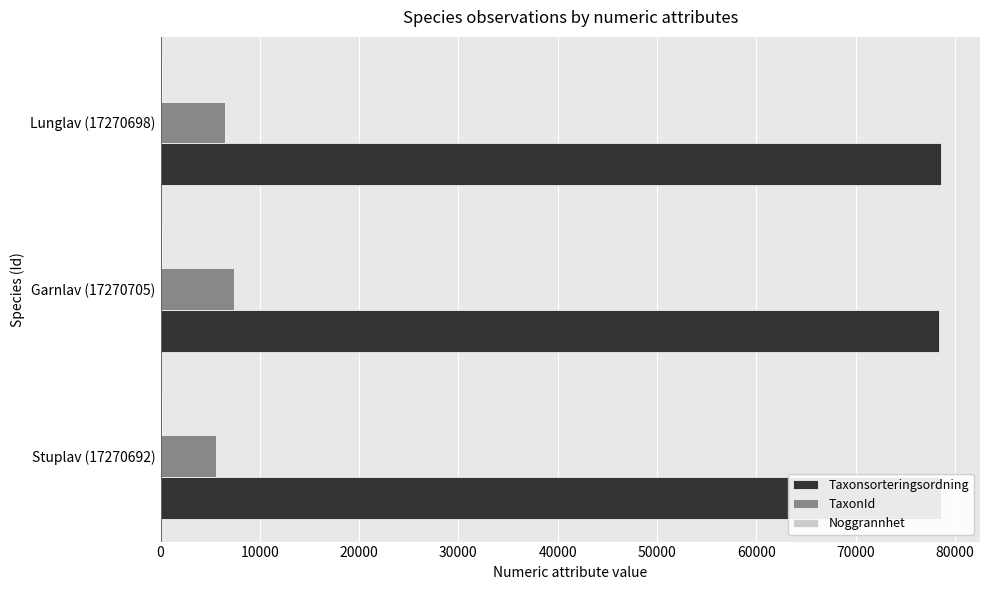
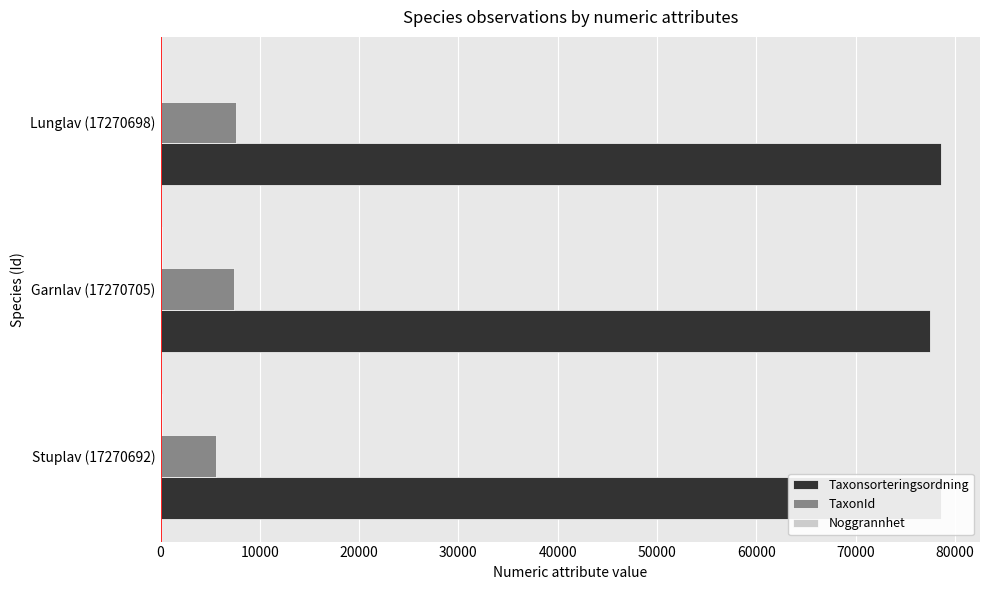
TaxonId, Lunglav (17270698): 6000 -> 8000
Taxonsorteringsordning, Garnlav (17270705): 78400 -> 77500
